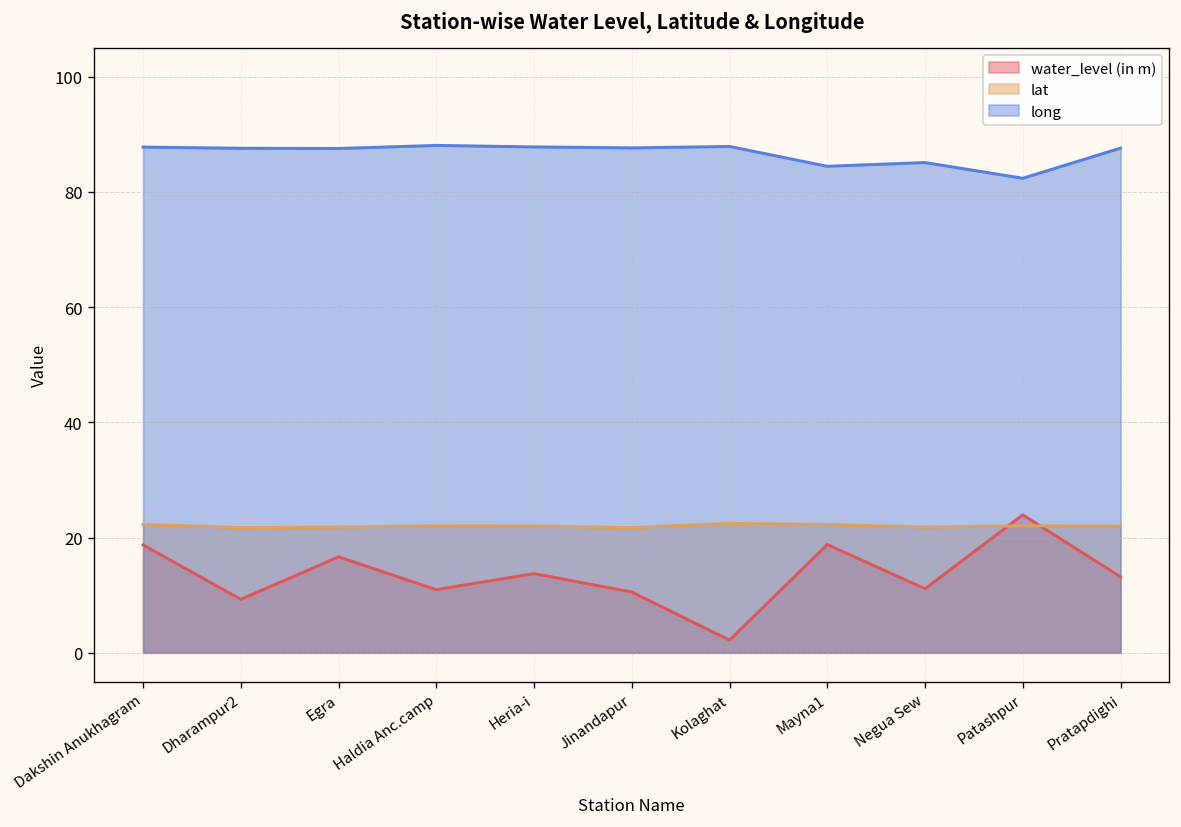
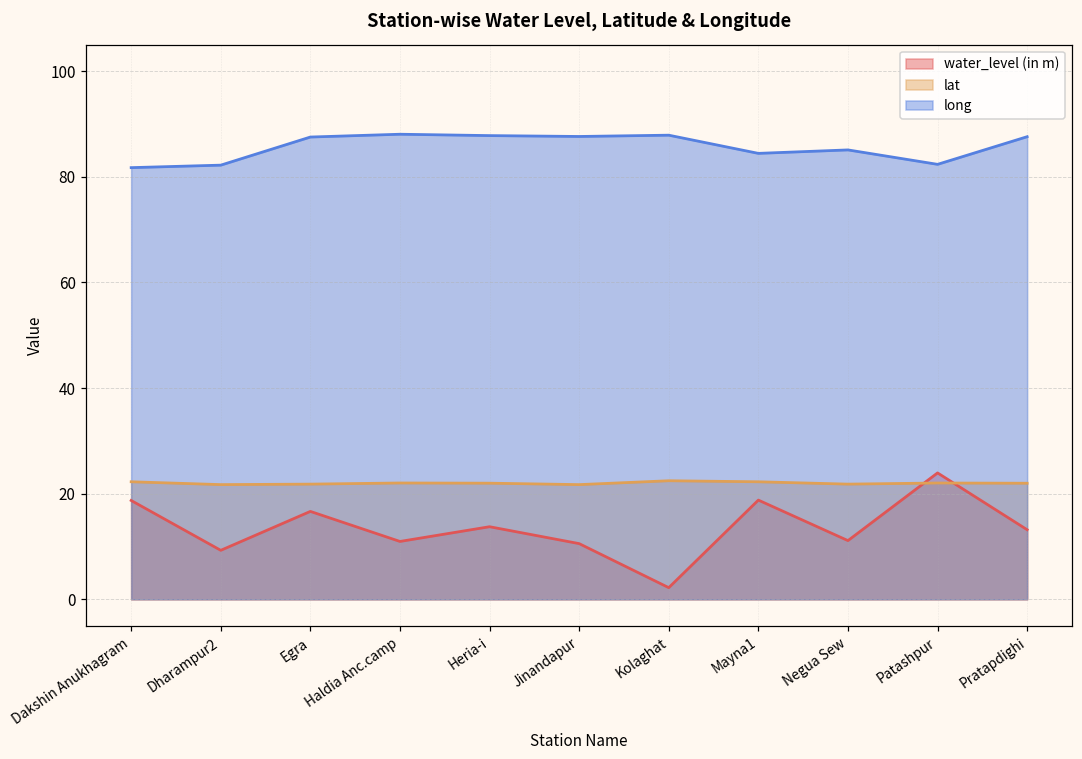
long, Dakshin Anukhagram: 88 -> 82
long, Dharampur2: 88 -> 82
